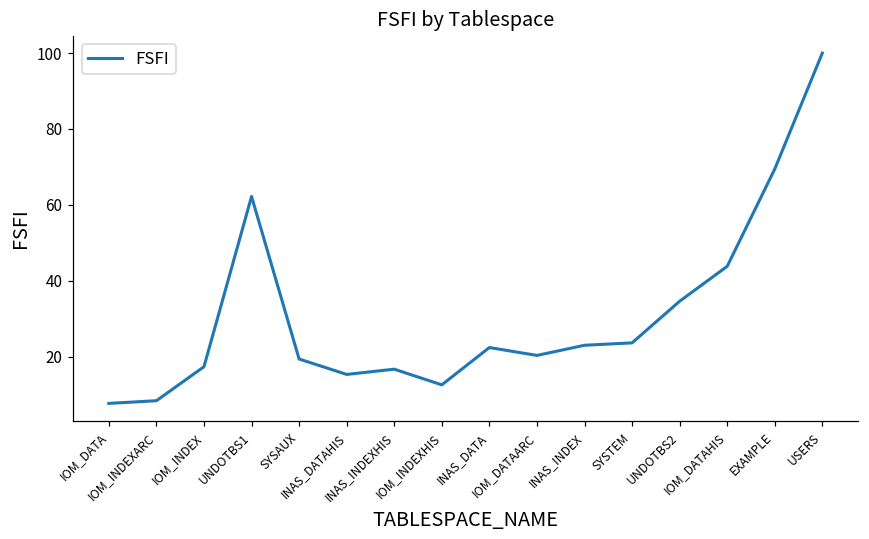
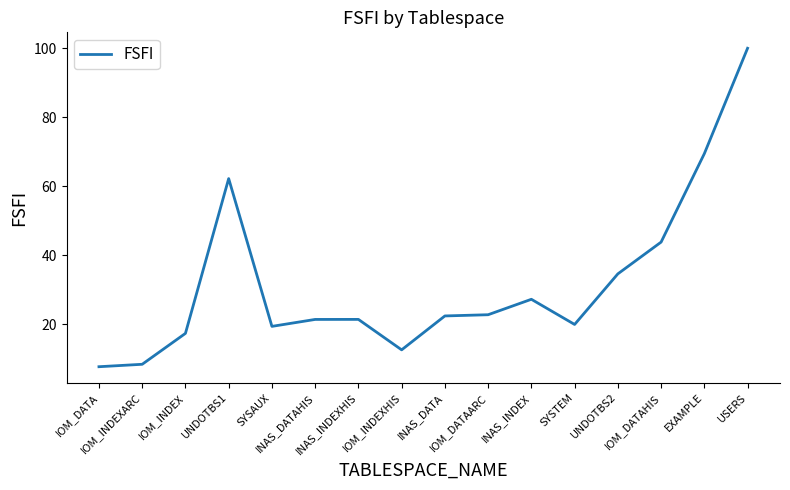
INAS_DATAHIS: 15 -> 21
INAS_INDEXHIS: 17 -> 21
IOM_DATAARC: 20 -> 23
INAS_INDEX: 23 -> 27
SYSTEM: 24 -> 20
